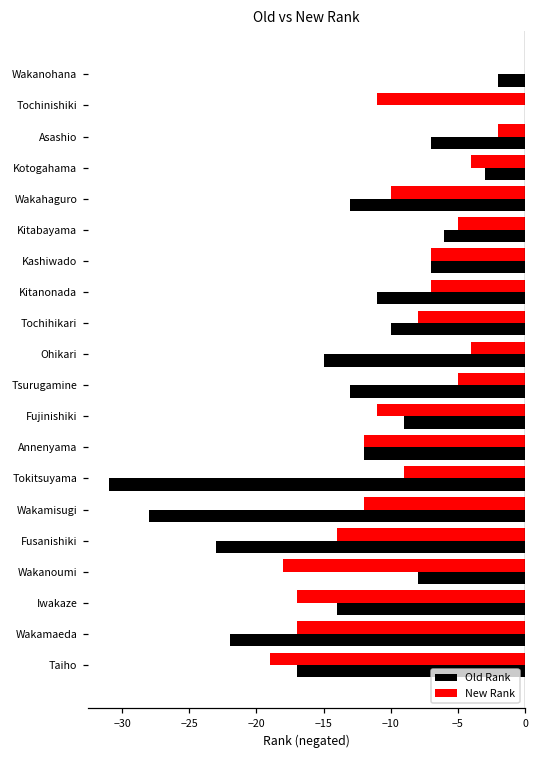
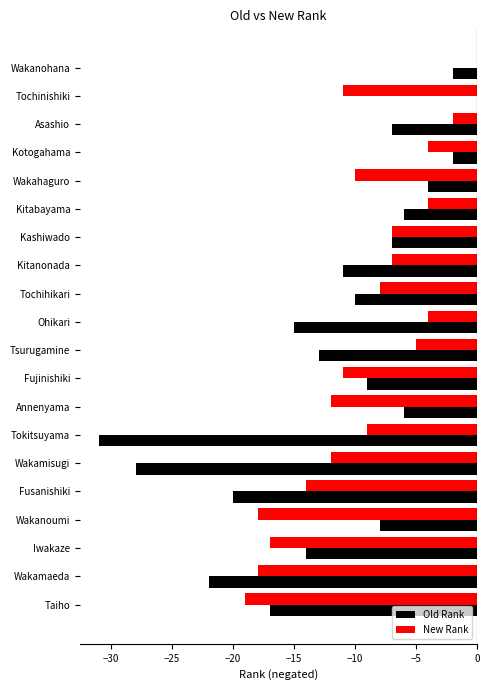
Old Rank, Kotogahama: -3.0 -> -2.0
Old Rank, Wakahaguro: -13.0 -> -4.0
New Rank, Kitabayama: -5.0 -> -4.0
Old Rank, Annenyama: -12.0 -> -6.0
Old Rank, Fusanishiki: -23.0 -> -20.0
New Rank, Wakamaeda: -17.0 -> -18.0
